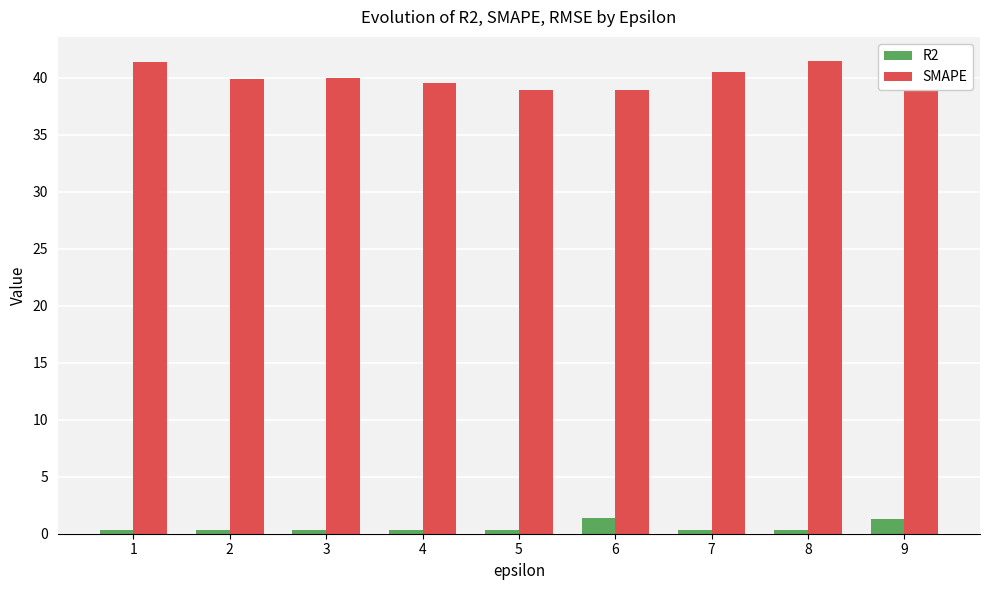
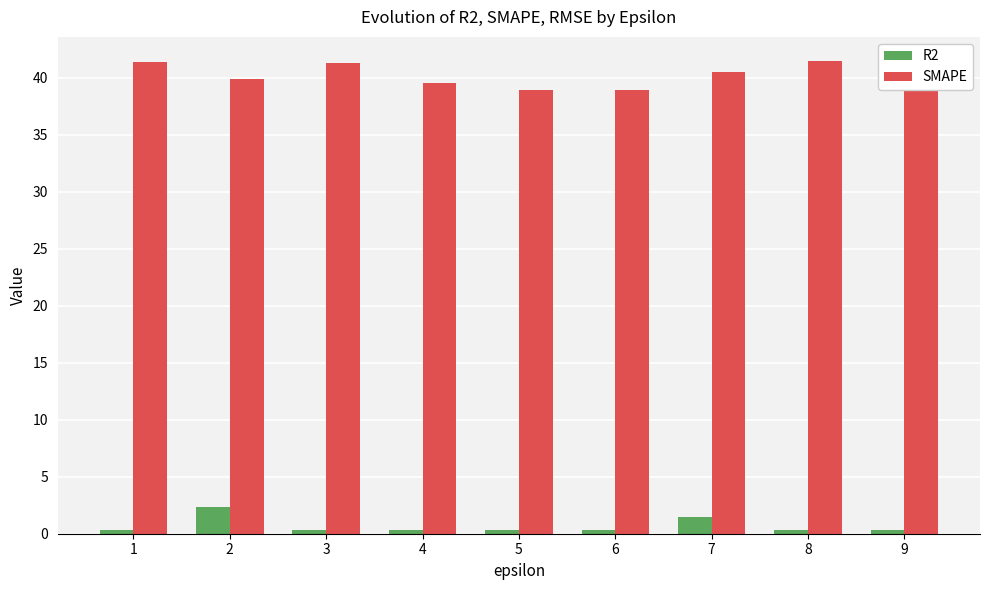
R2, 2: 0.3 -> 2.4
SMAPE, 3: 40.0 -> 41.3
R2, 6: 1.4 -> 0.3
R2, 7: 0.3 -> 1.5
R2, 9: 1.3 -> 0.3
